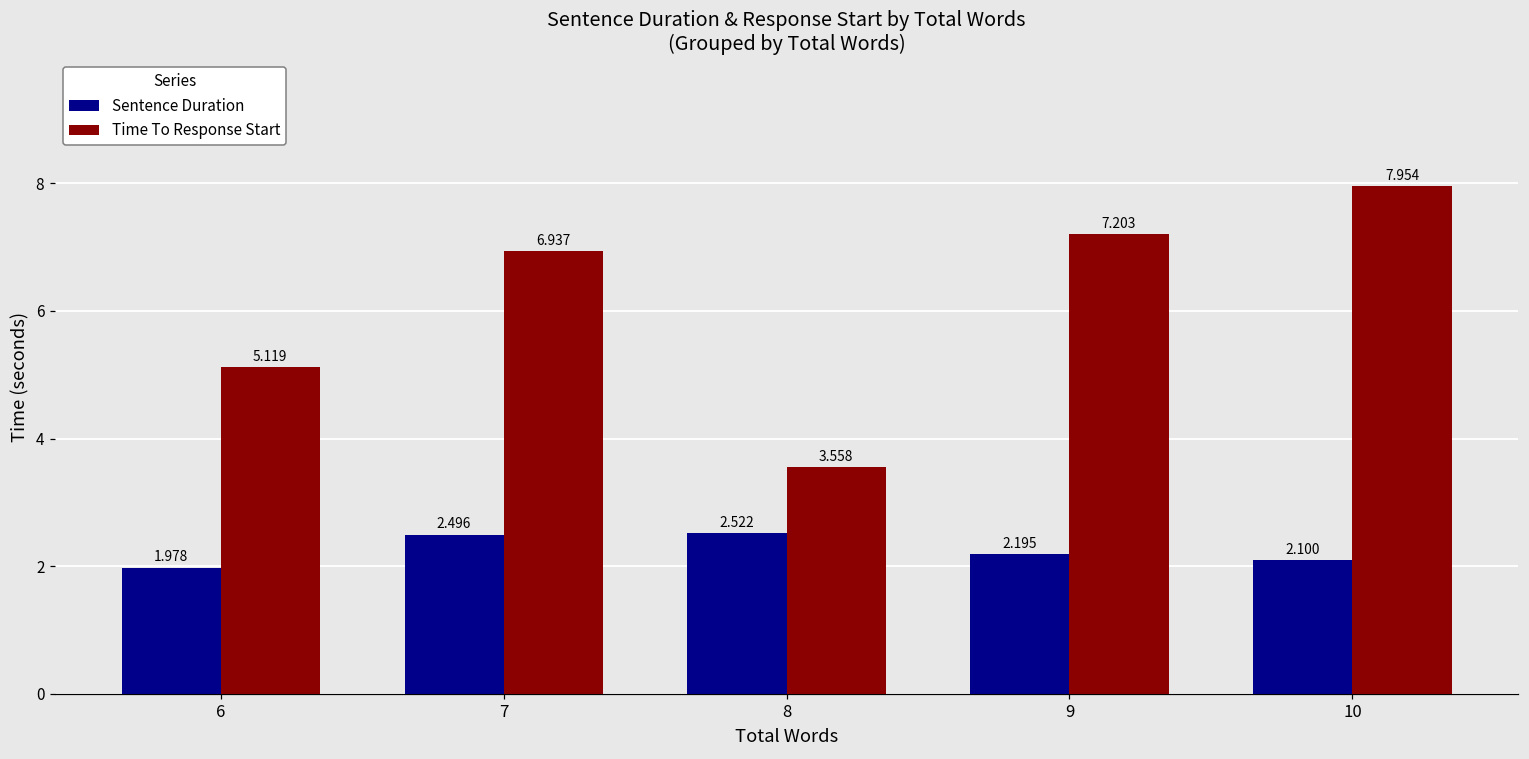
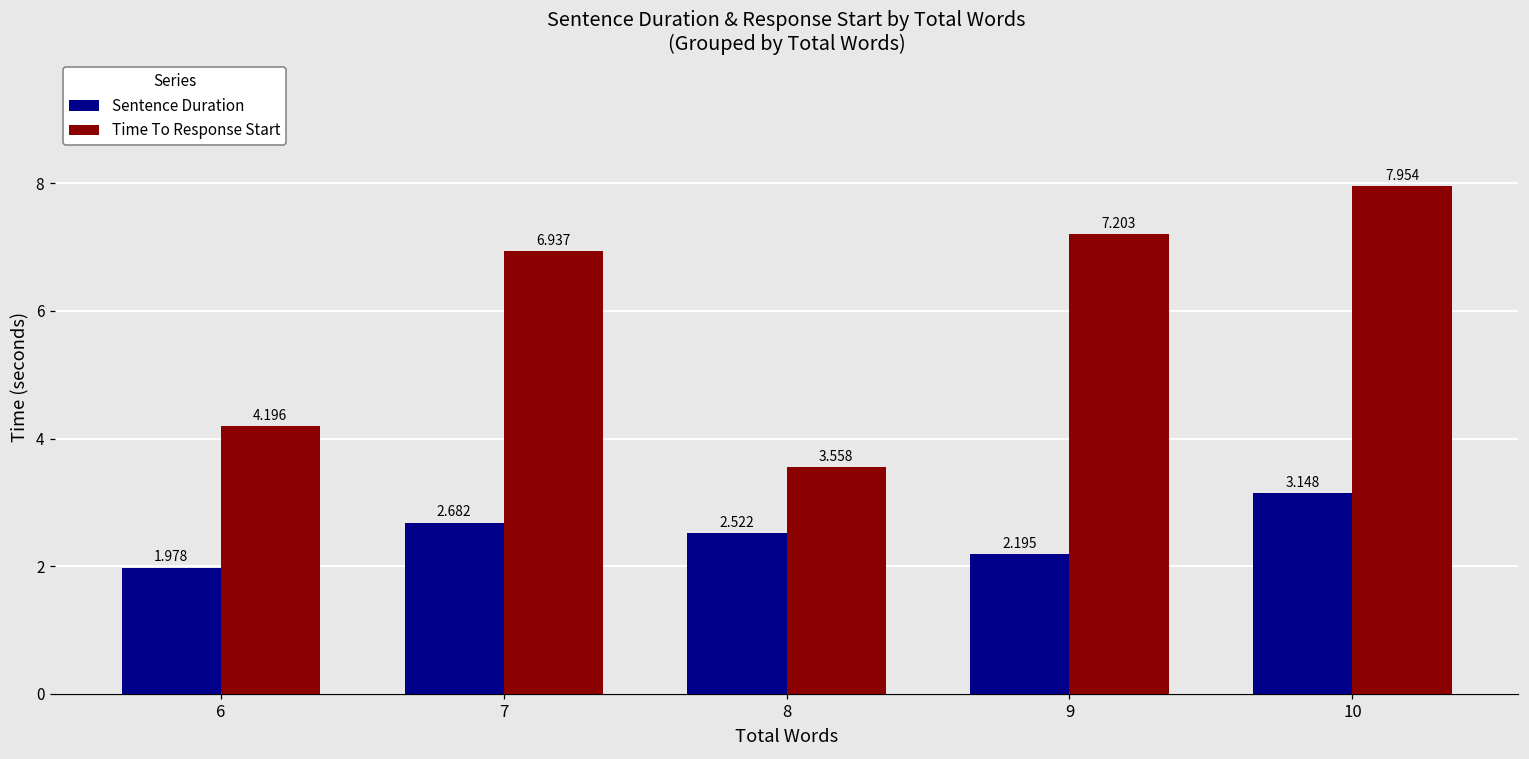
Time To Response Start, 6: 5.119 -> 4.196
Sentence Duration, 7: 2.496 -> 2.682
Sentence Duration, 10: 2.100 -> 3.148
